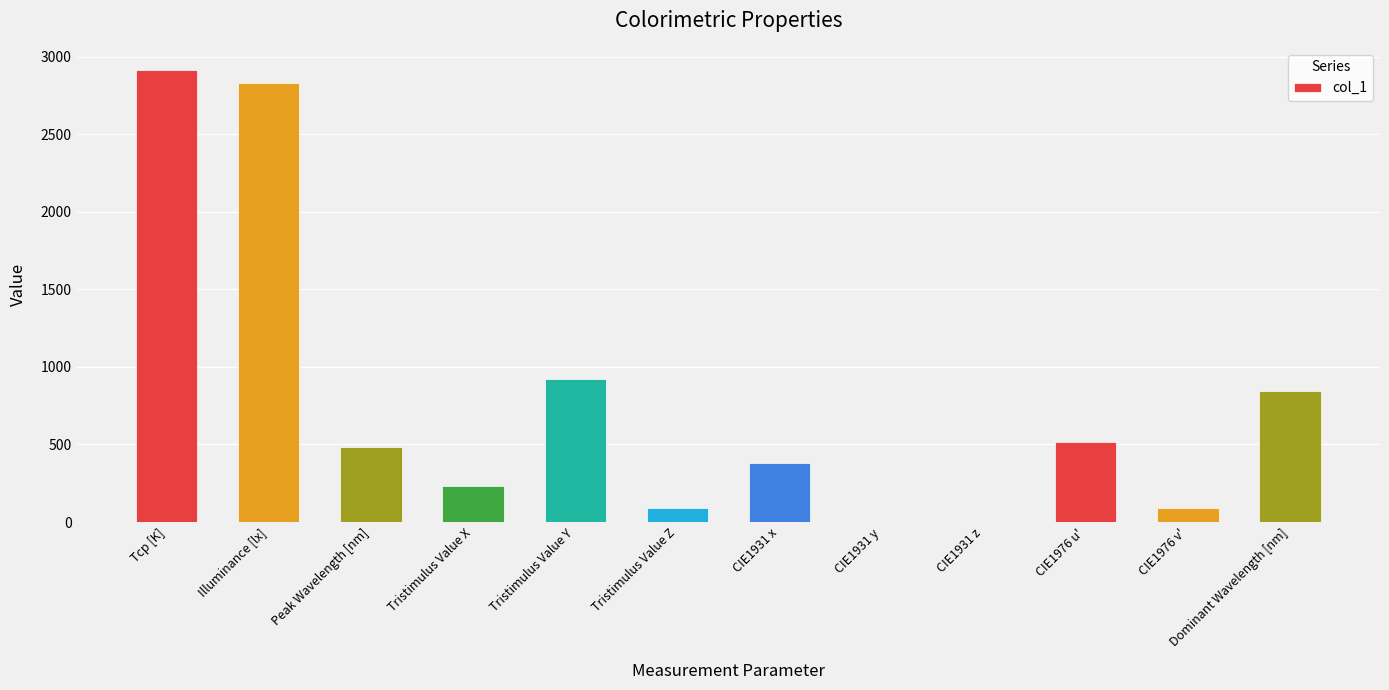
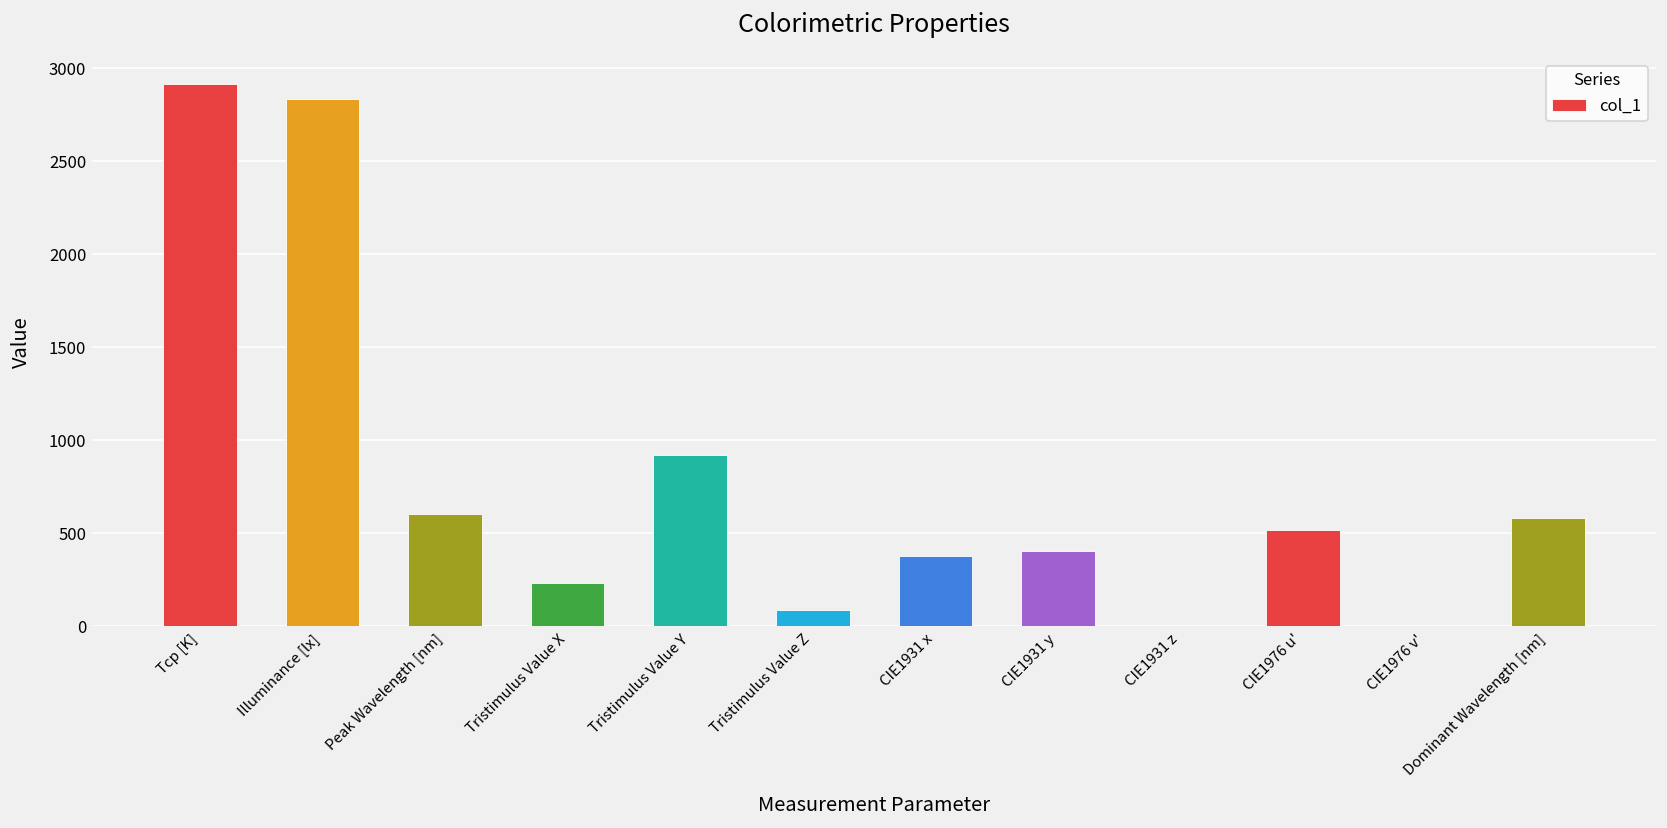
Peak Wavelength [nm]: 480 -> 600
CIE1931 y: 0 -> 410
CIE1976 v': 90 -> 0
Dominant Wavelength [nm]: 850 -> 590
